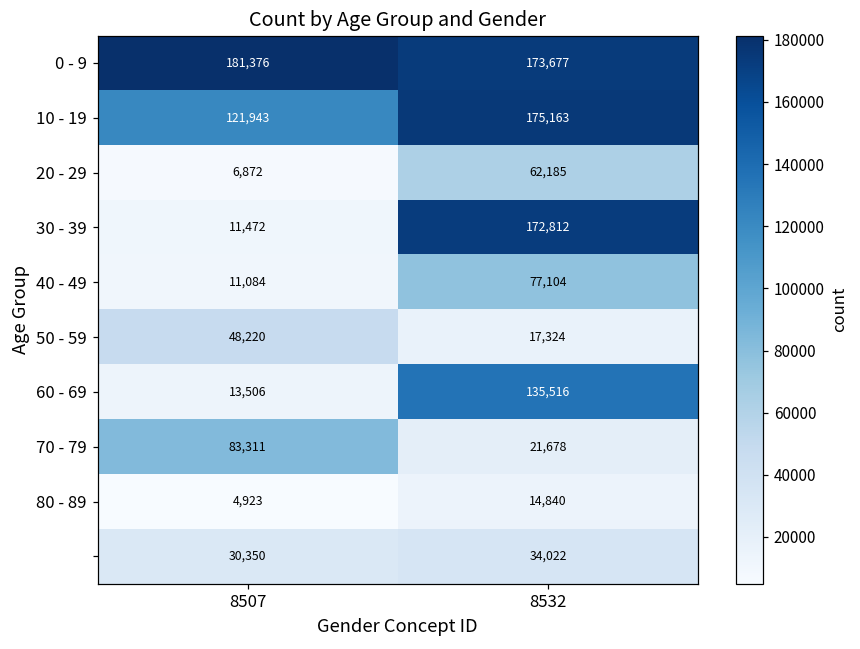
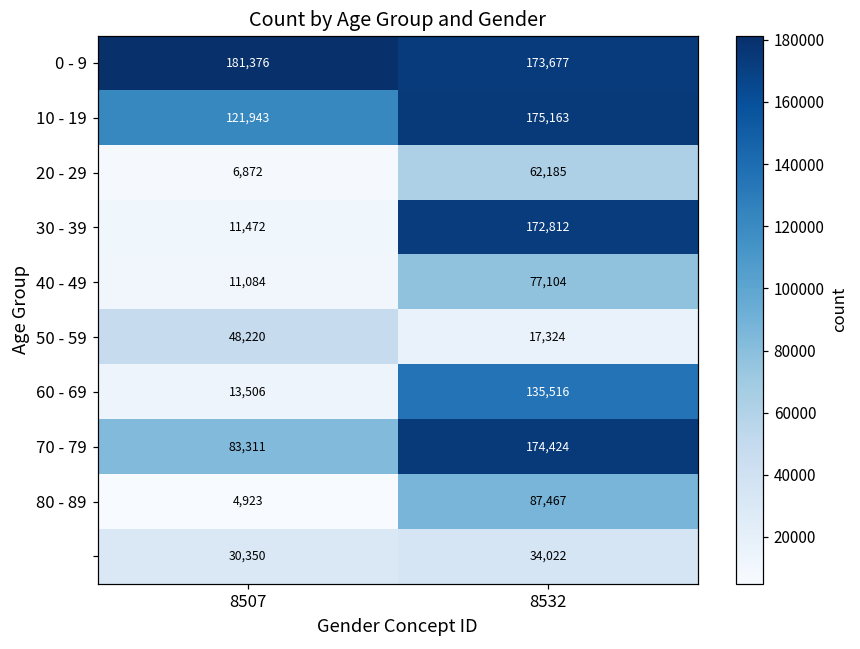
70 - 79, 8532: 21,678 -> 174,424
80 - 89, 8532: 14,840 -> 87,467
